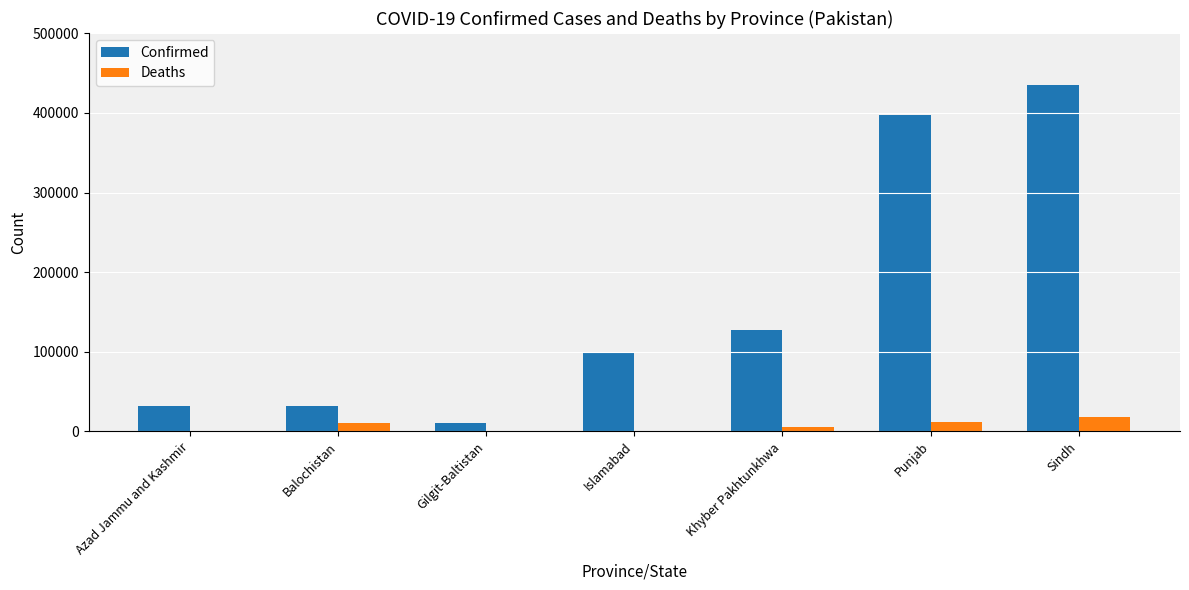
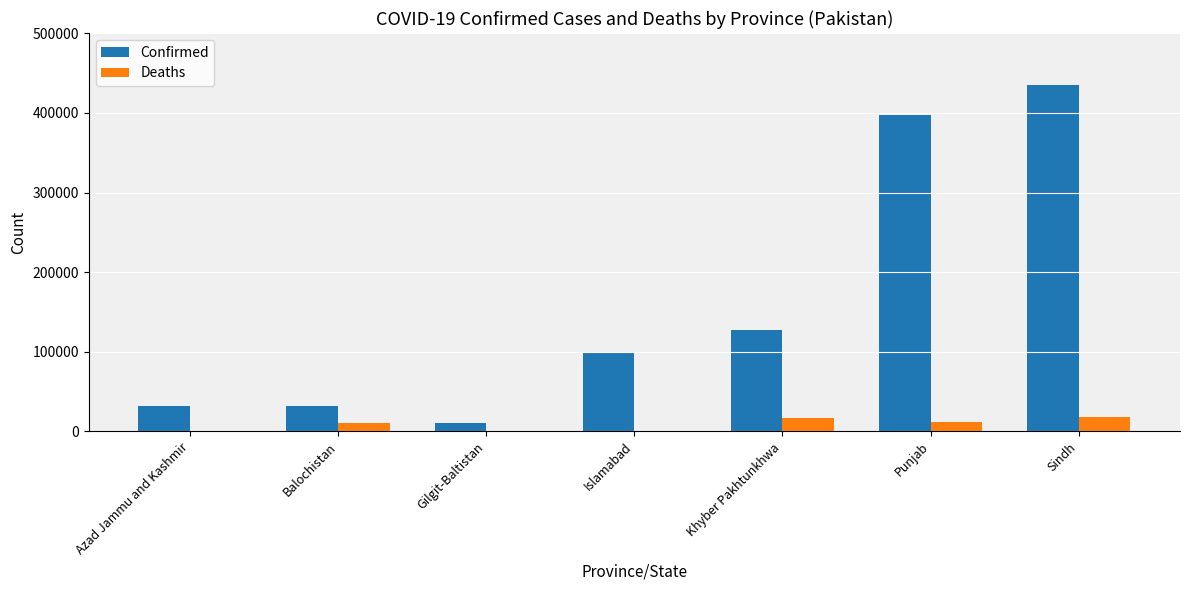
Deaths, Khyber Pakhtunkhwa: 10000 -> 20000
